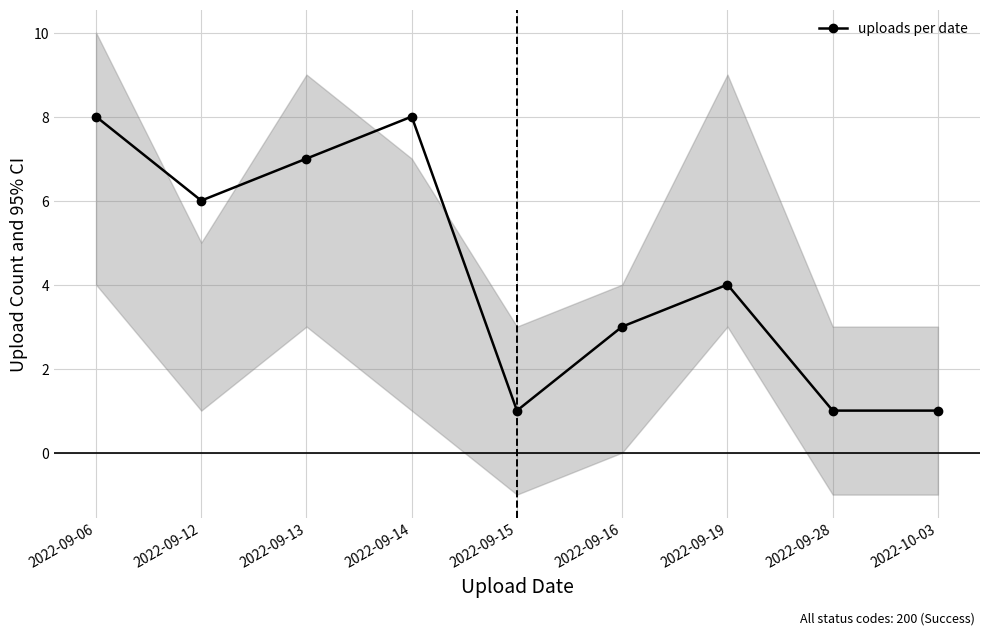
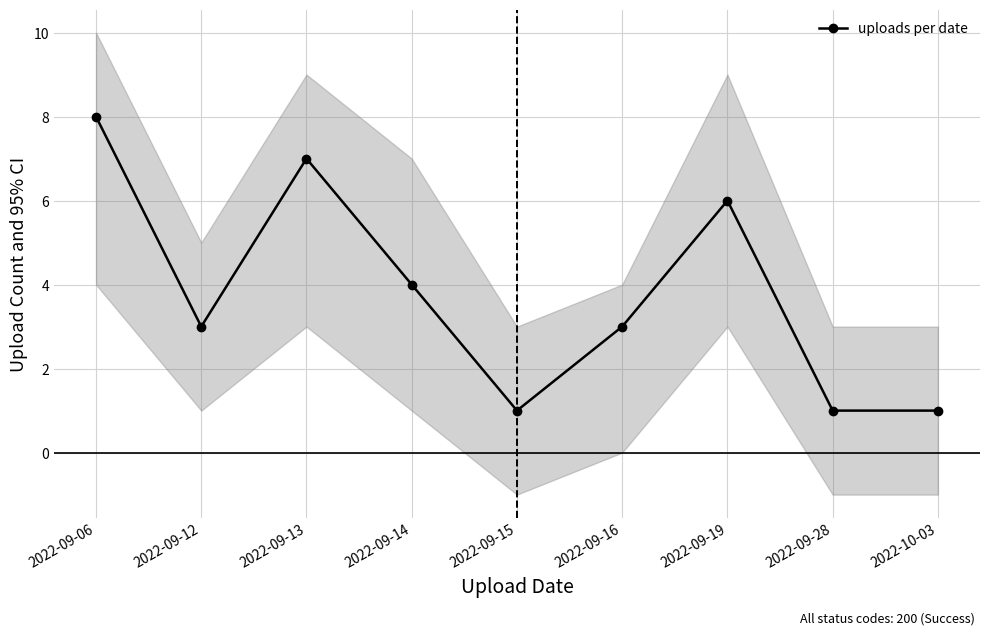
uploads per date, 2022-09-12: 6 -> 3
uploads per date, 2022-09-14: 8 -> 4
uploads per date, 2022-09-19: 4 -> 6
